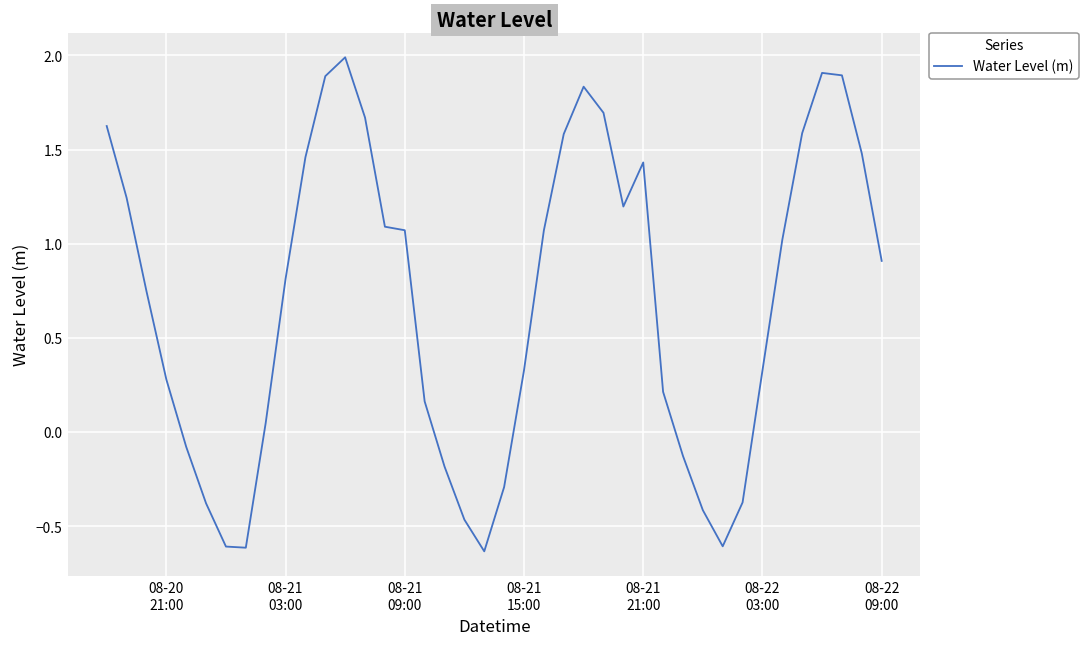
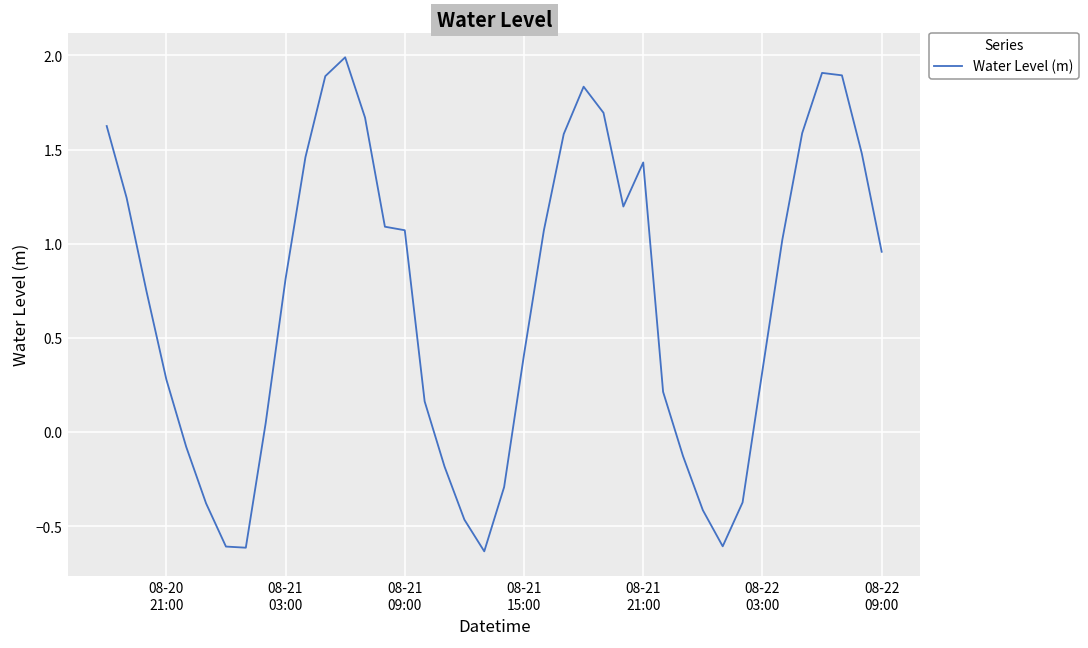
08-21 15:00: 0.33 -> 0.41
08-22 09:00: 0.91 -> 0.96
